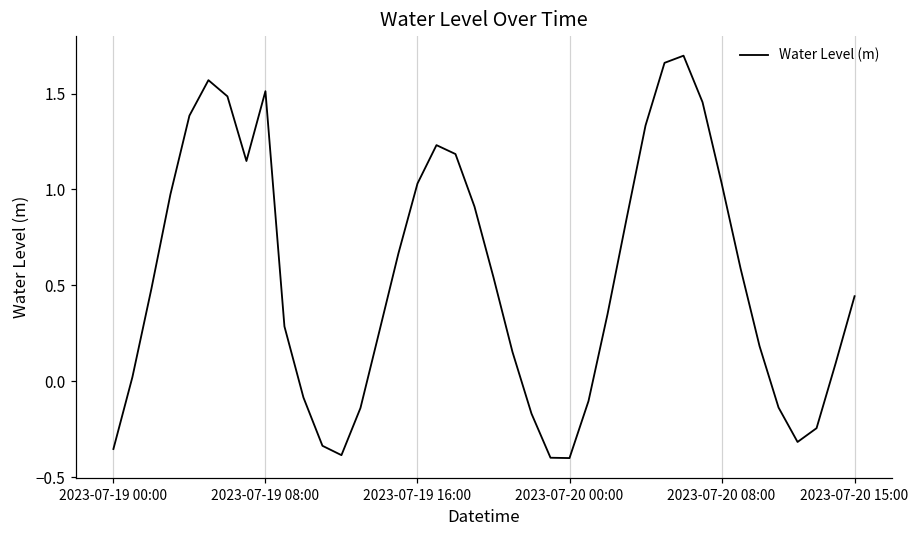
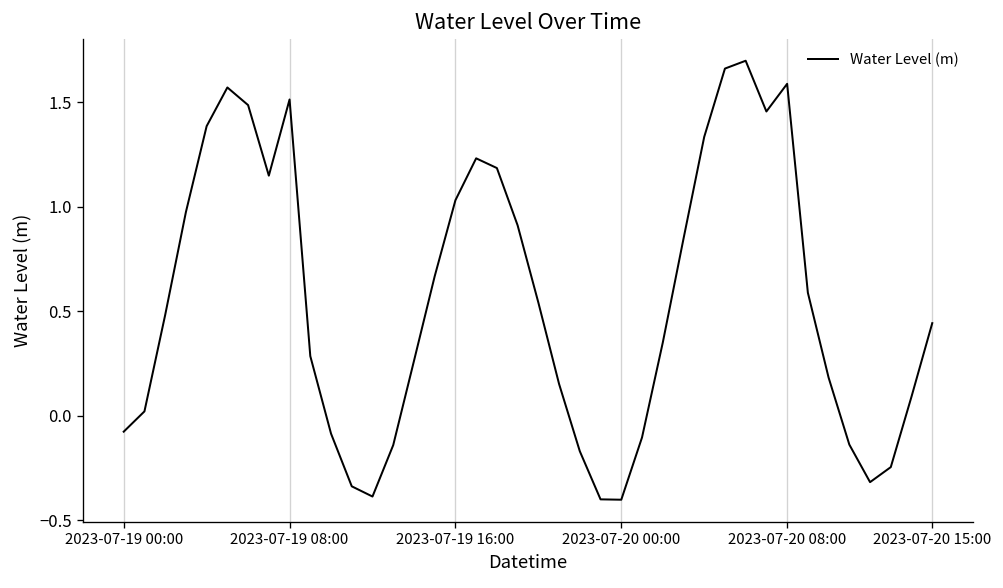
2023-07-19 00:00: -0.35 -> -0.08
2023-07-20 08:00: 1.03 -> 1.59
